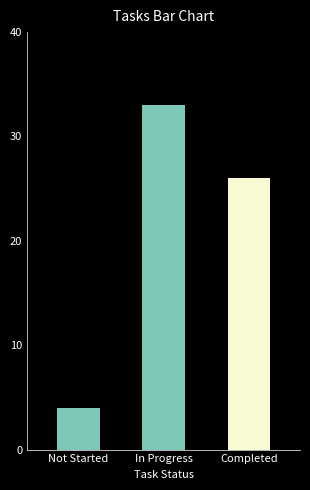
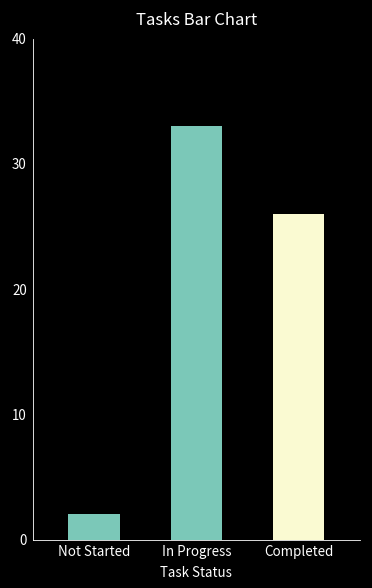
Not Started: 4 -> 2
